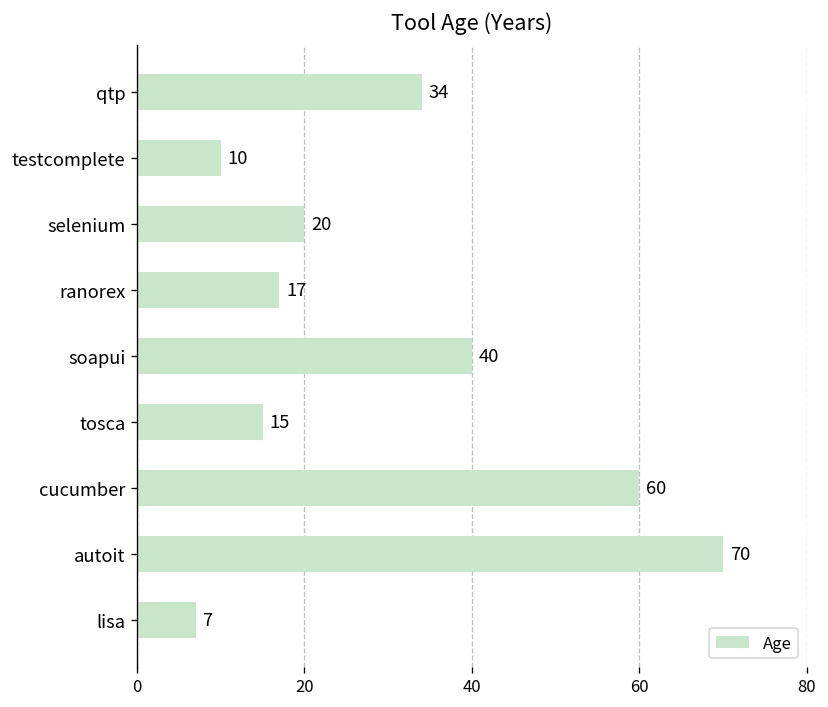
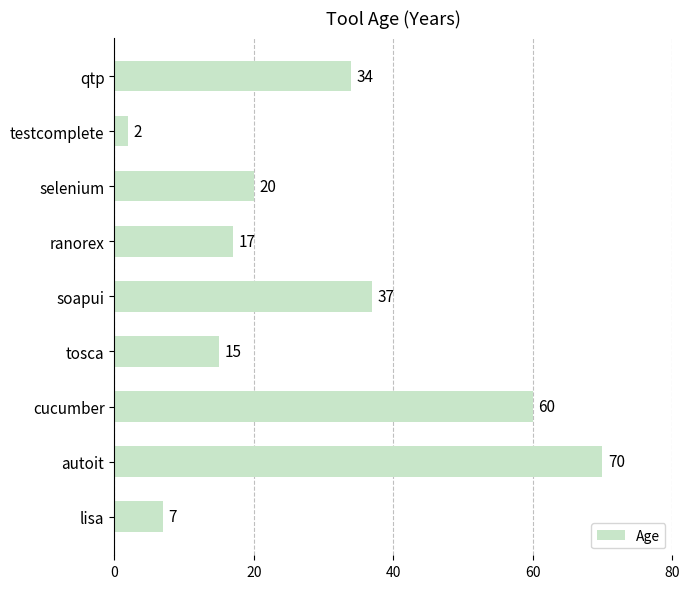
testcomplete: 10 -> 2
soapui: 40 -> 37
